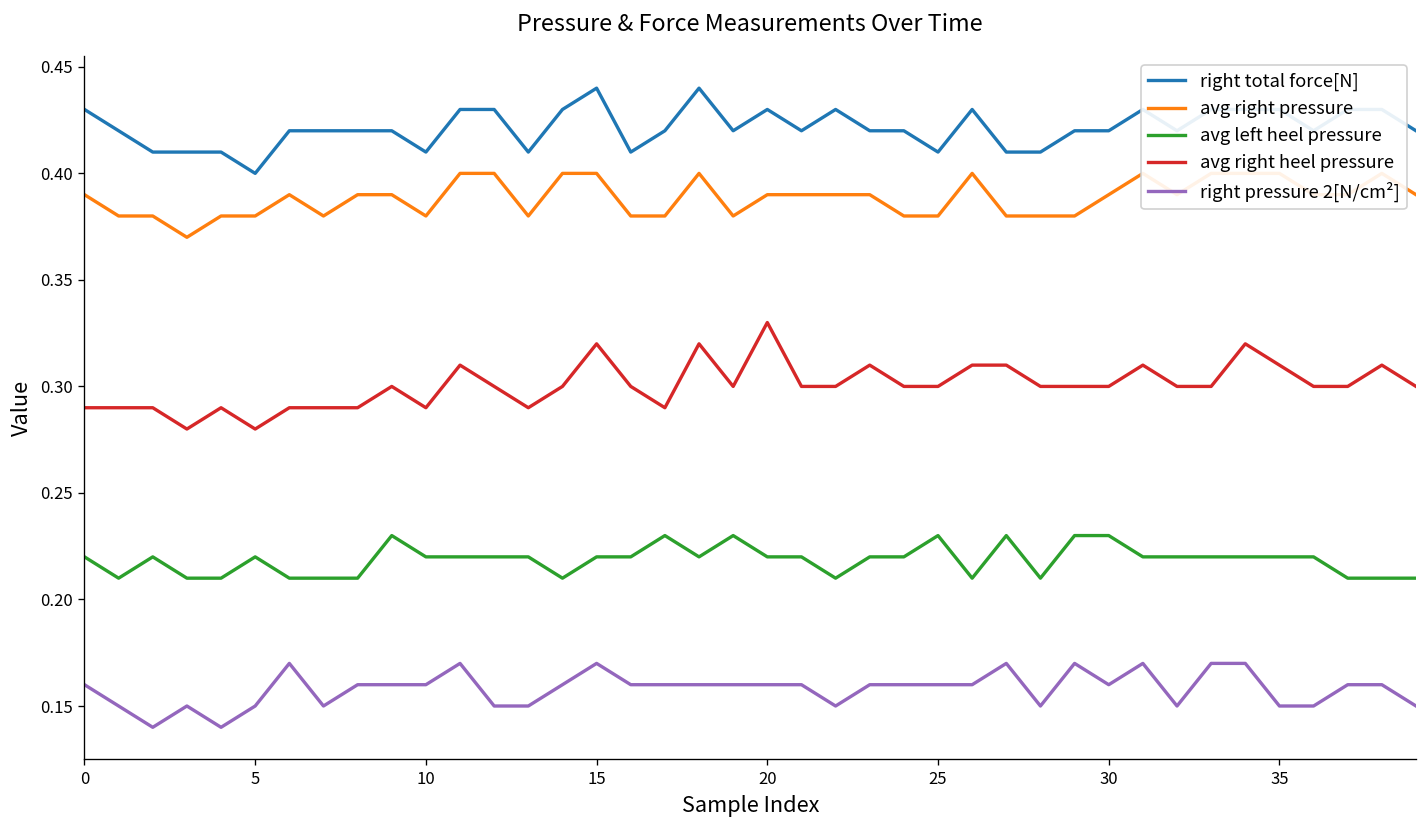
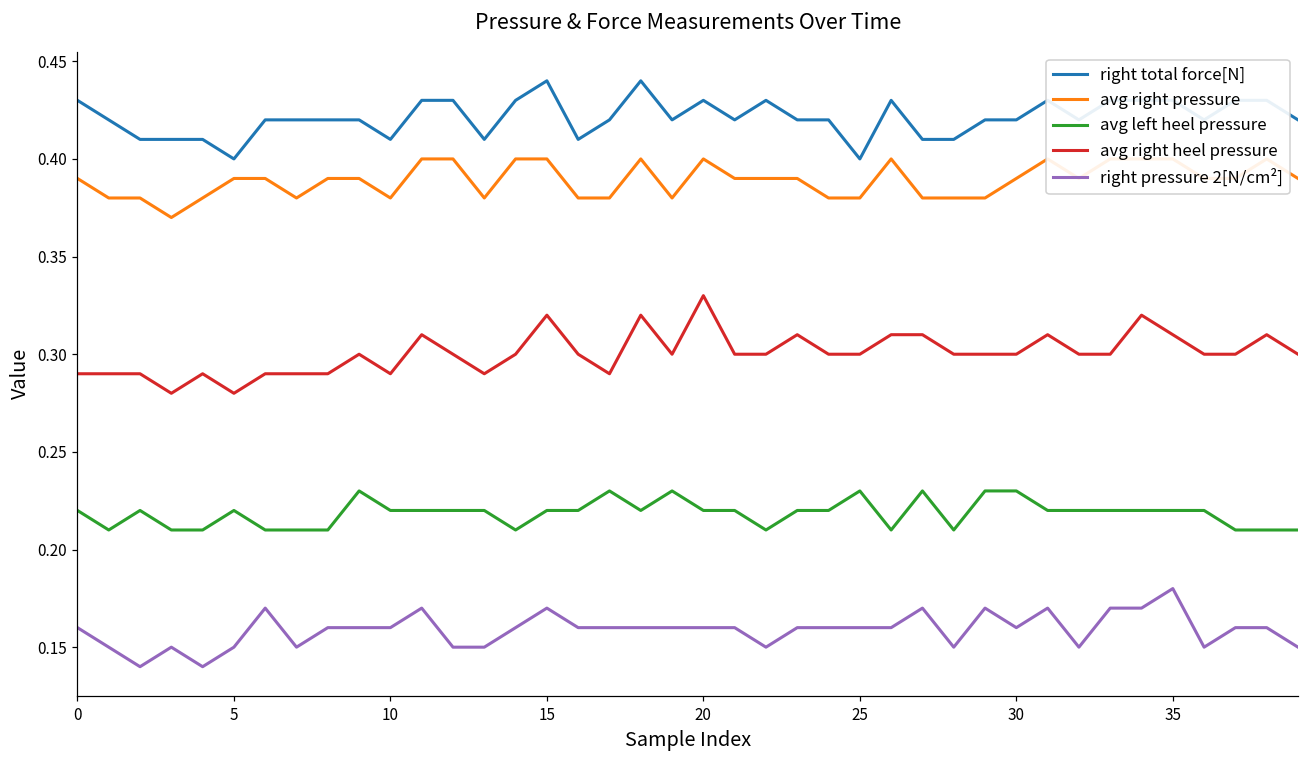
avg right pressure, 5: 0.38 -> 0.39
avg right pressure, 20: 0.39 -> 0.40
right total force[N], 25: 0.41 -> 0.40
right pressure 2[N/cm²], 35: 0.15 -> 0.18
